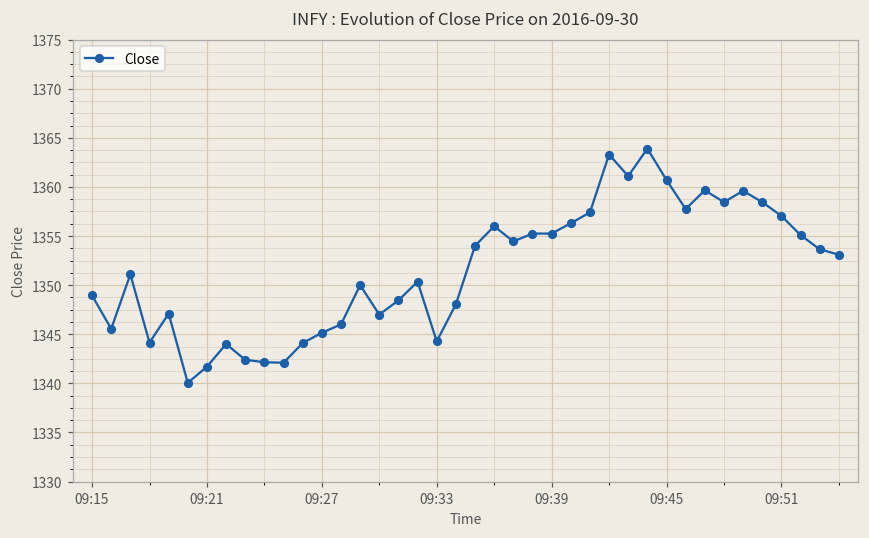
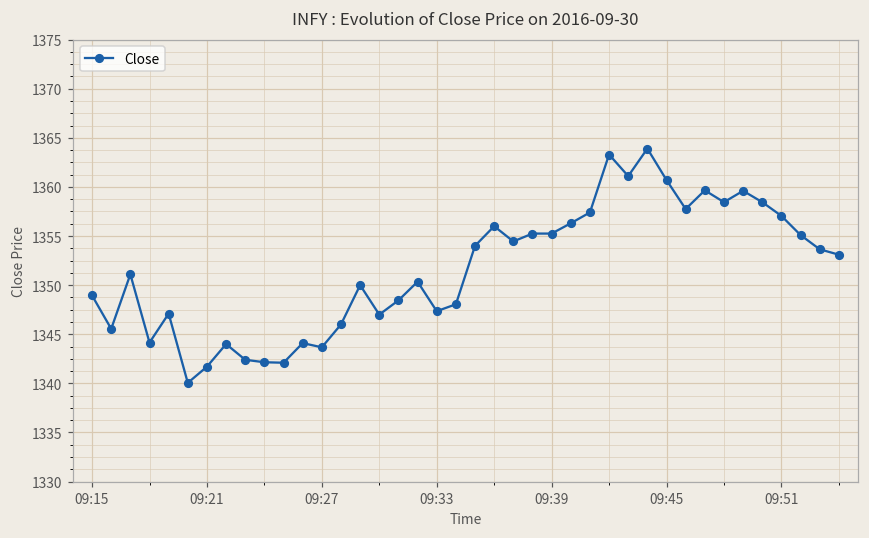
09:27: 1345 -> 1344
09:33: 1344 -> 1347
